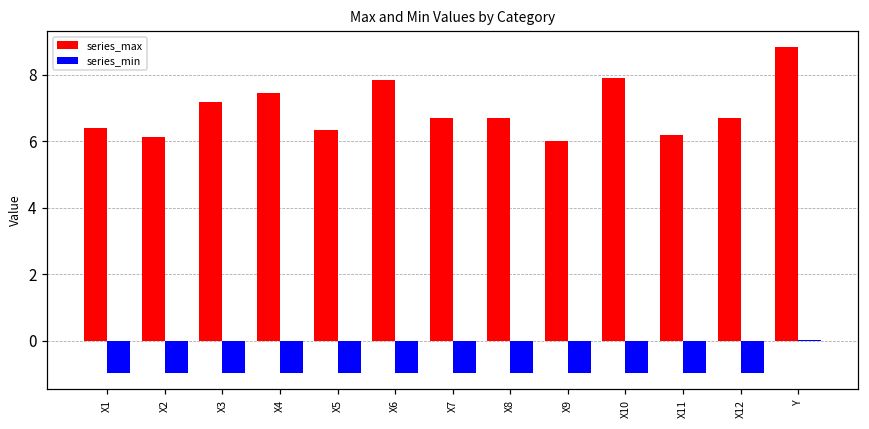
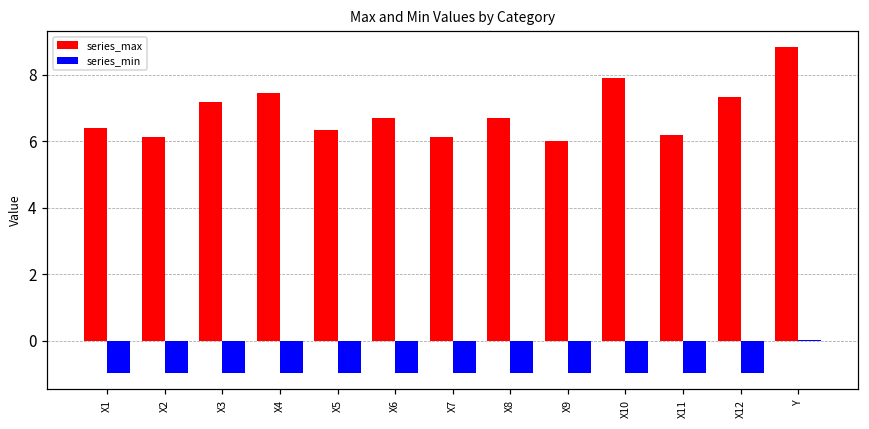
series_max, X6: 7.8 -> 6.7
series_max, X7: 6.7 -> 6.1
series_max, X12: 6.7 -> 7.3
